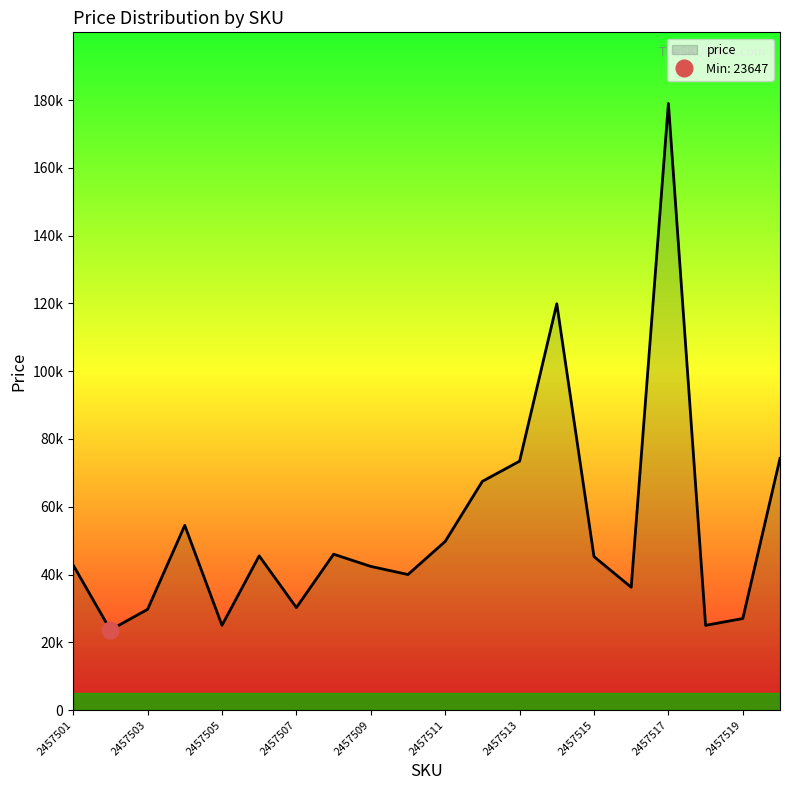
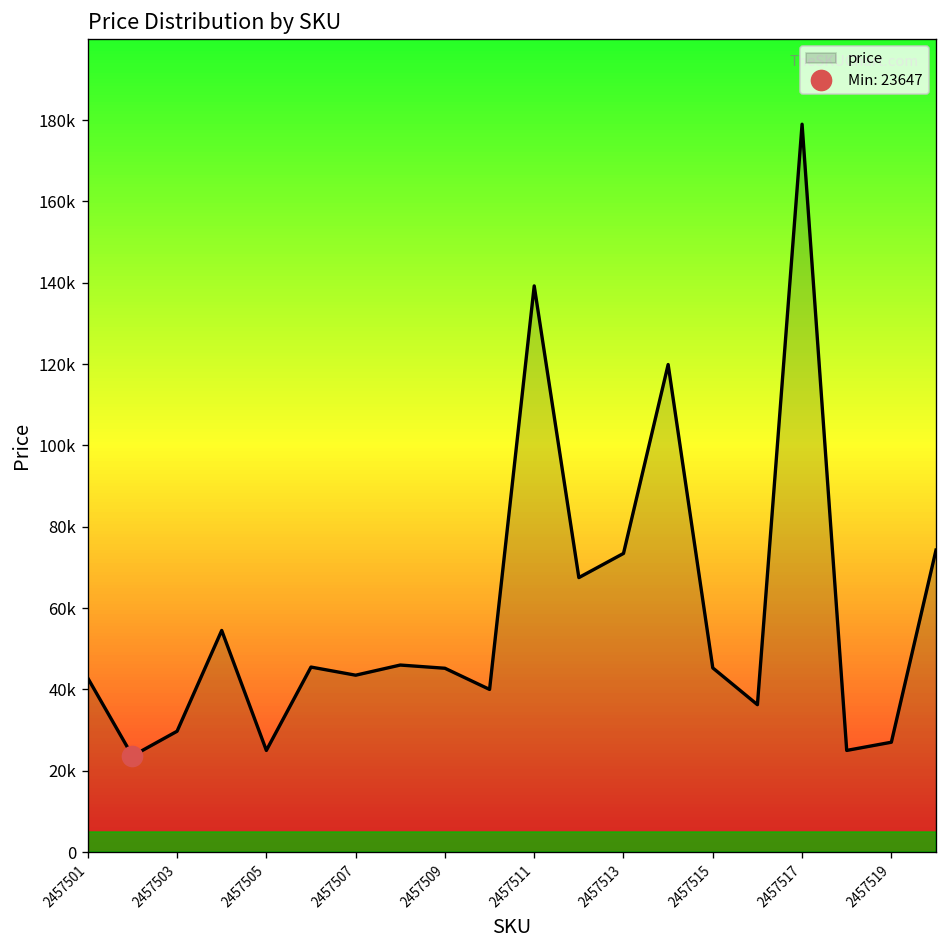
price, 2457507: 30000 -> 44000
price, 2457509: 42000 -> 45000
price, 2457511: 50000 -> 139000
